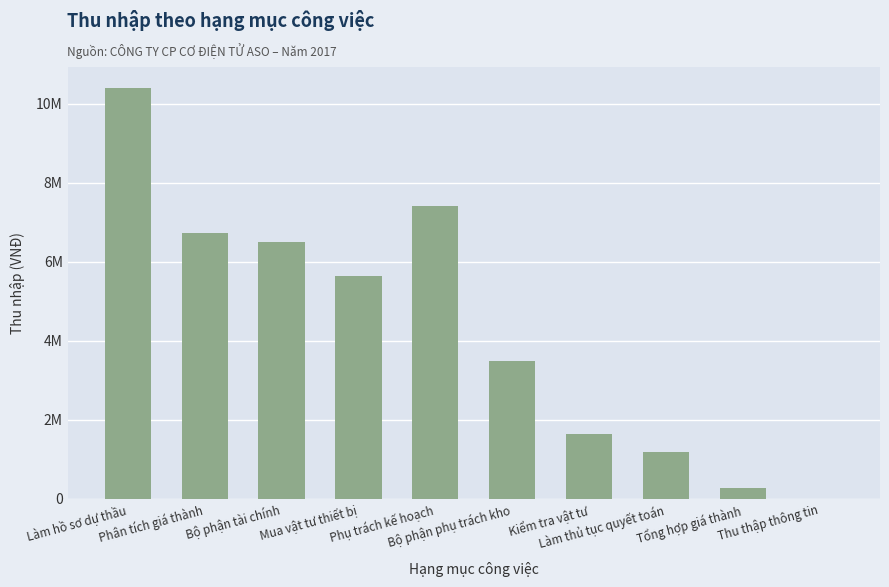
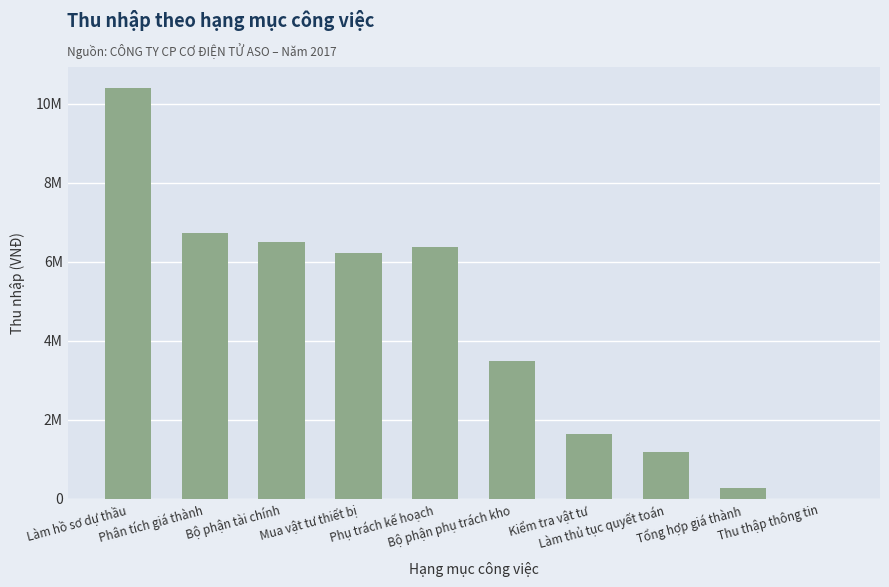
Mua vật tư thiết bị: 5600000 -> 6200000
Phụ trách kế hoạch: 7400000 -> 6400000
